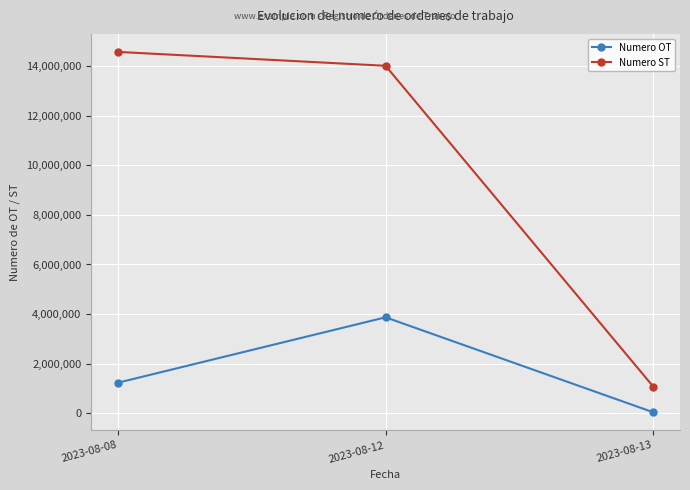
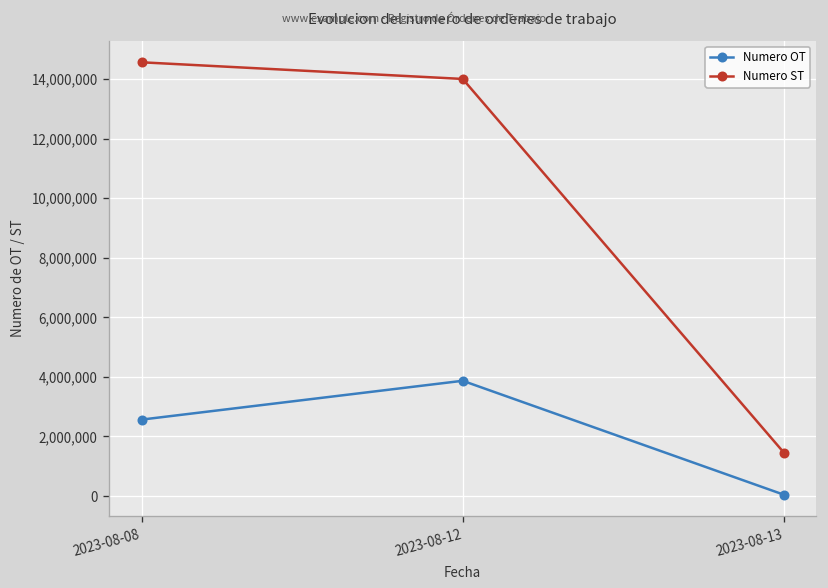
Numero OT, 2023-08-08: 1,200,000 -> 2,600,000
Numero ST, 2023-08-13: 1,100,000 -> 1,500,000
